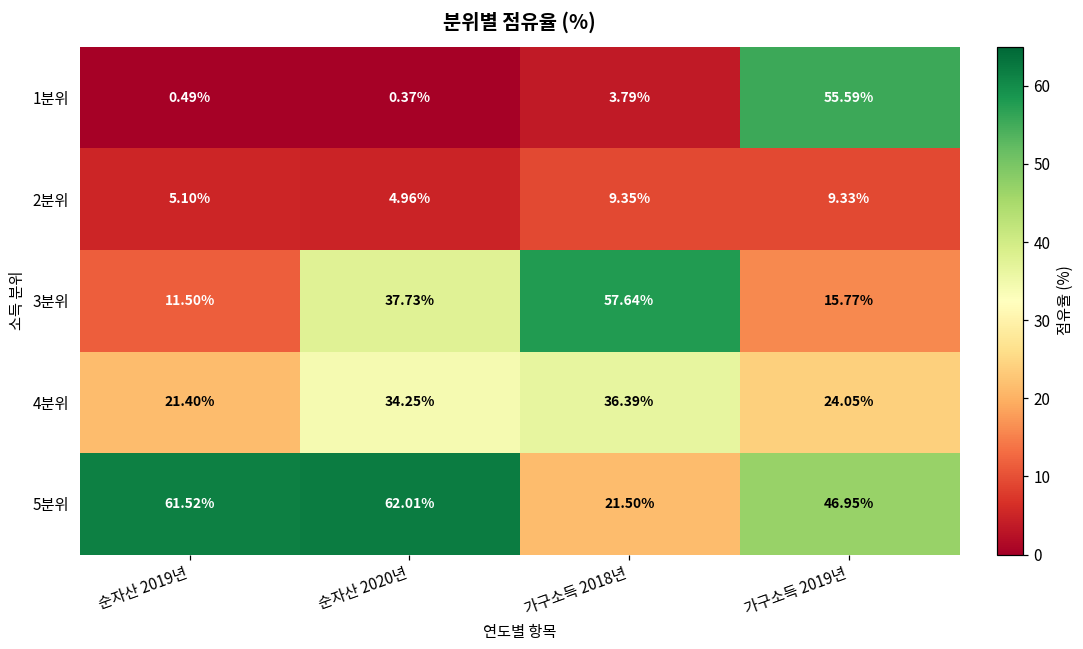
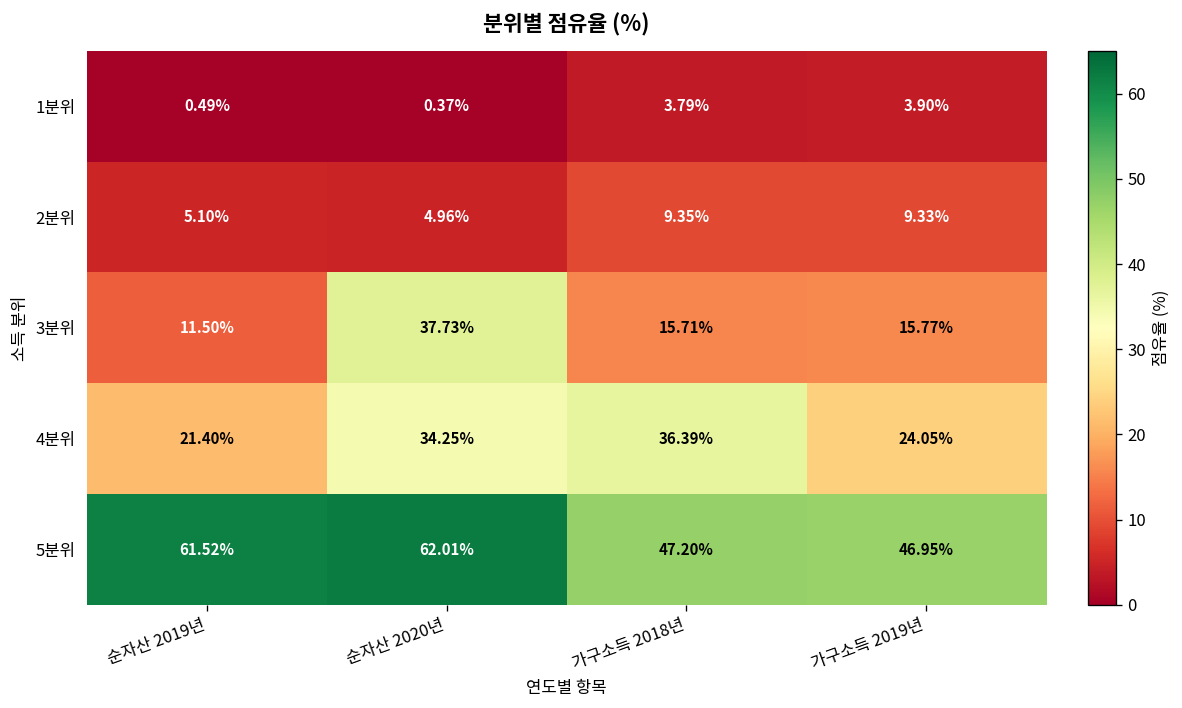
1분위, 가구소득 2019년: 55.59% -> 3.90%
3분위, 가구소득 2018년: 57.64% -> 15.71%
5분위, 가구소득 2018년: 21.50% -> 47.20%
